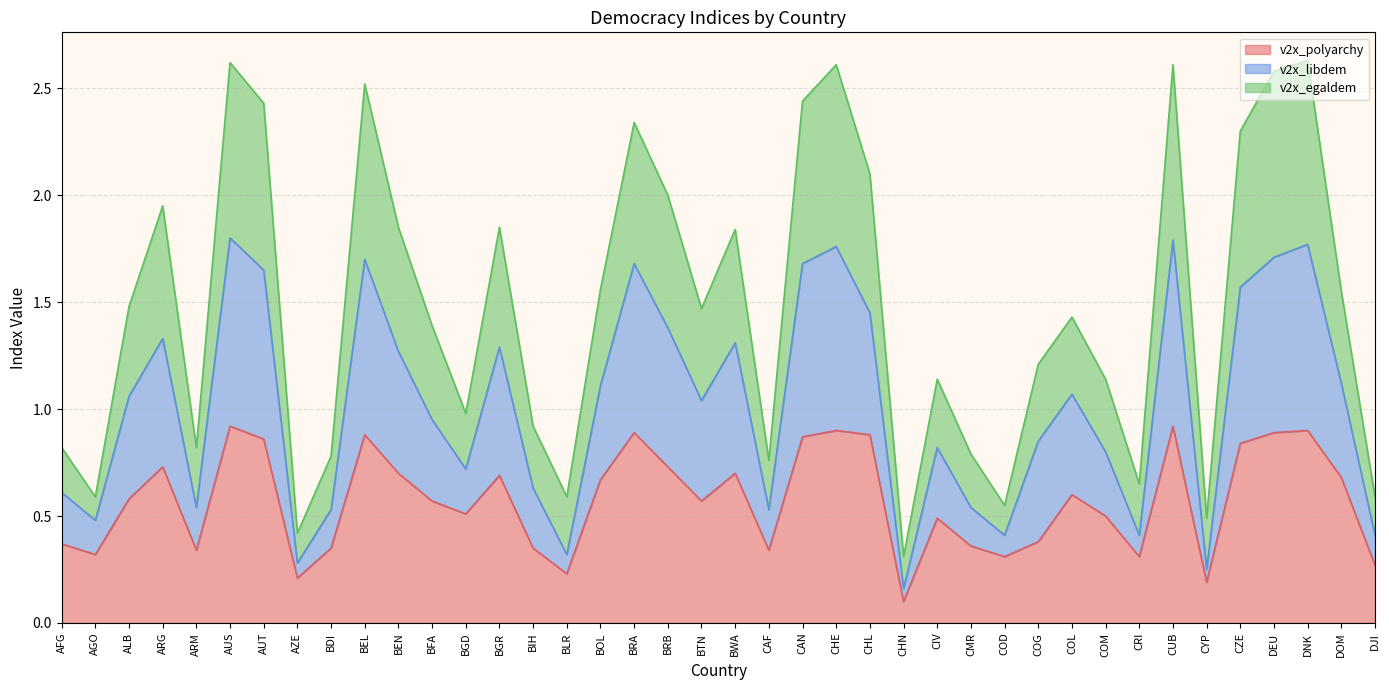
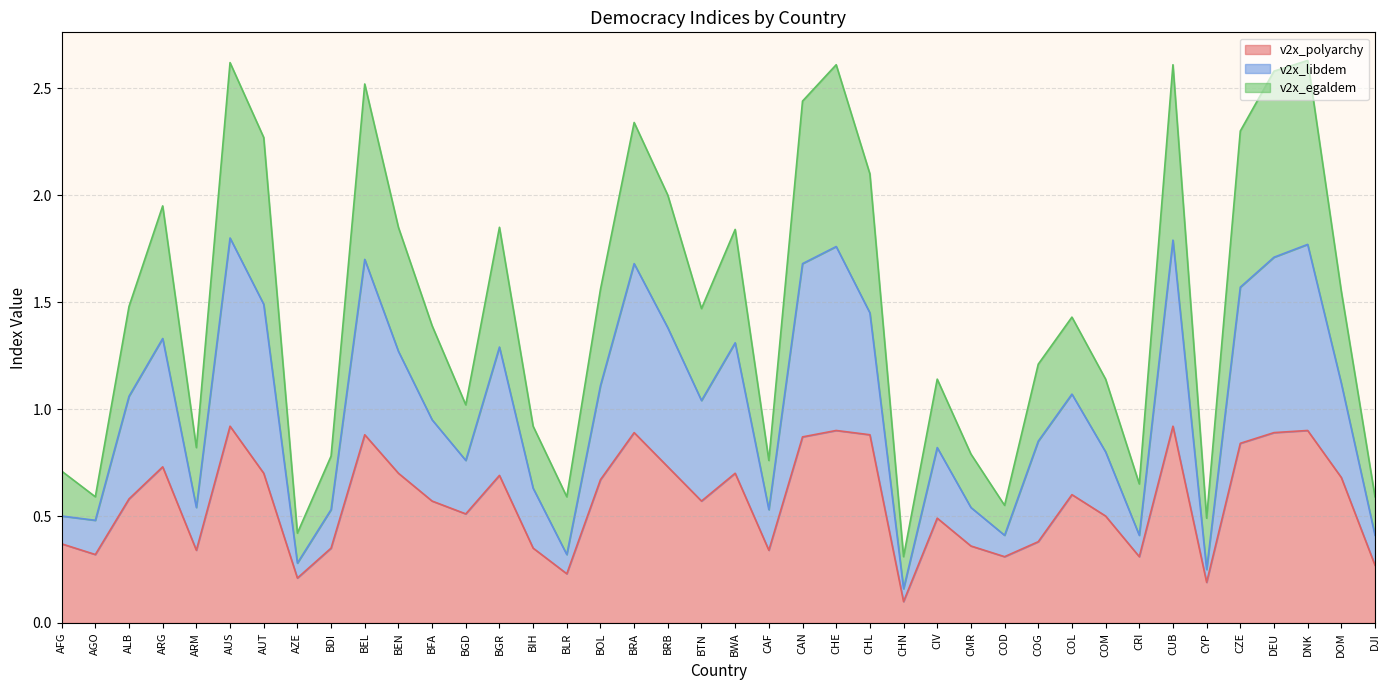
v2x_libdem, AFG: 0.24 -> 0.13
v2x_polyarchy, AUT: 0.86 -> 0.70
v2x_libdem, BGD: 0.21 -> 0.25
